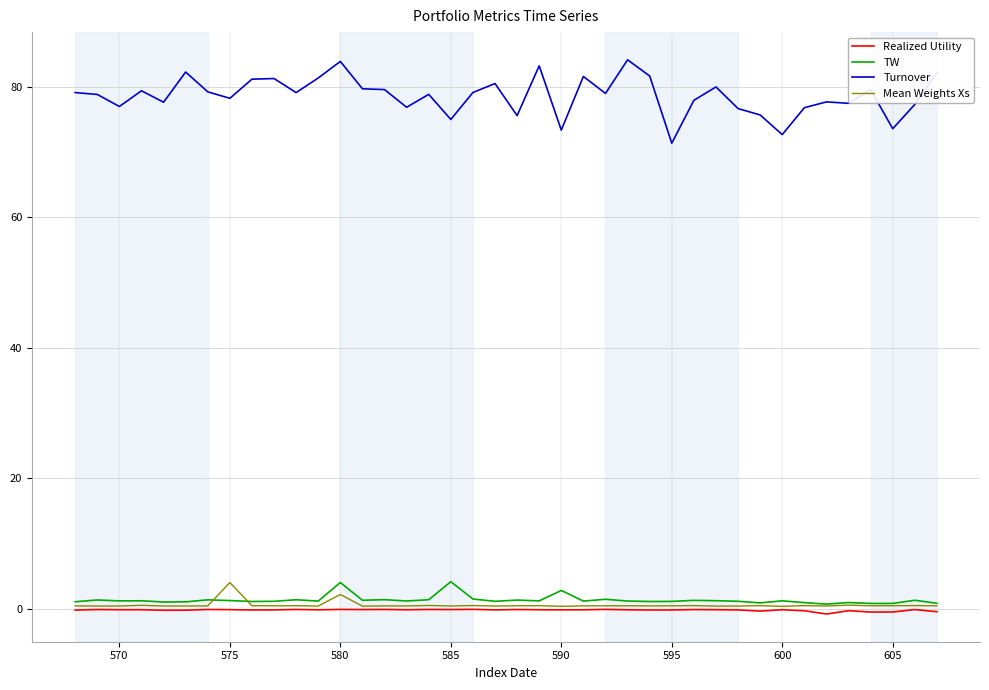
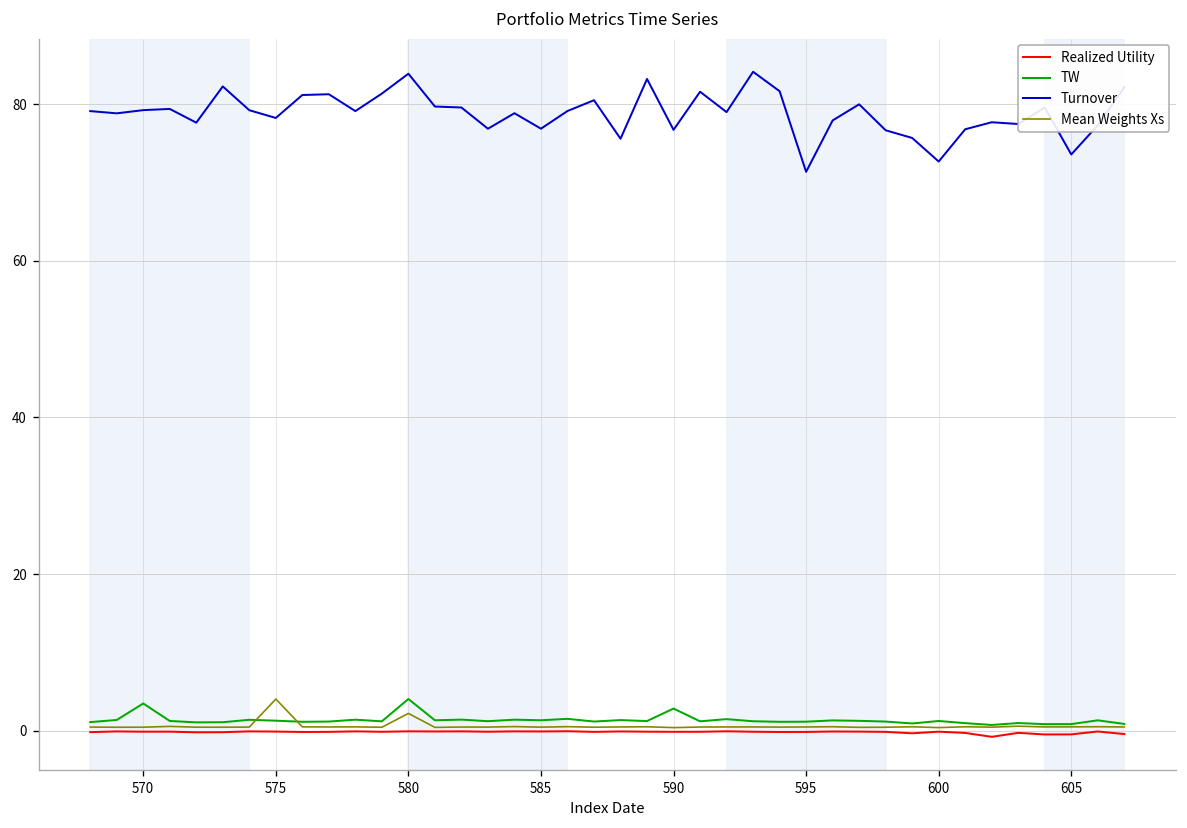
TW, 570: 1 -> 3
Turnover, 570: 77 -> 79
TW, 585: 4 -> 1
Turnover, 585: 75 -> 77
Turnover, 590: 73 -> 77
